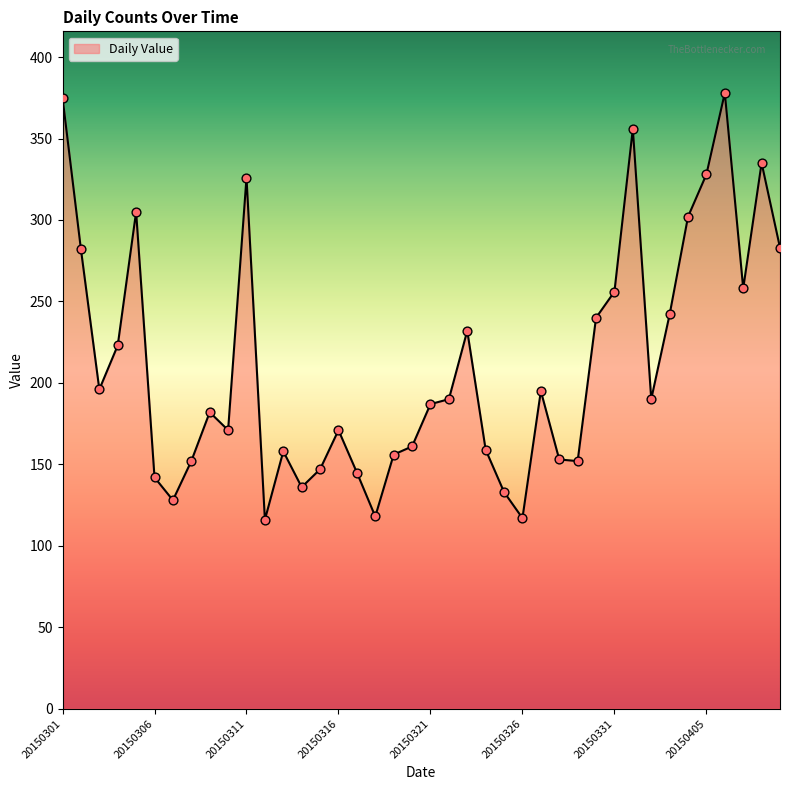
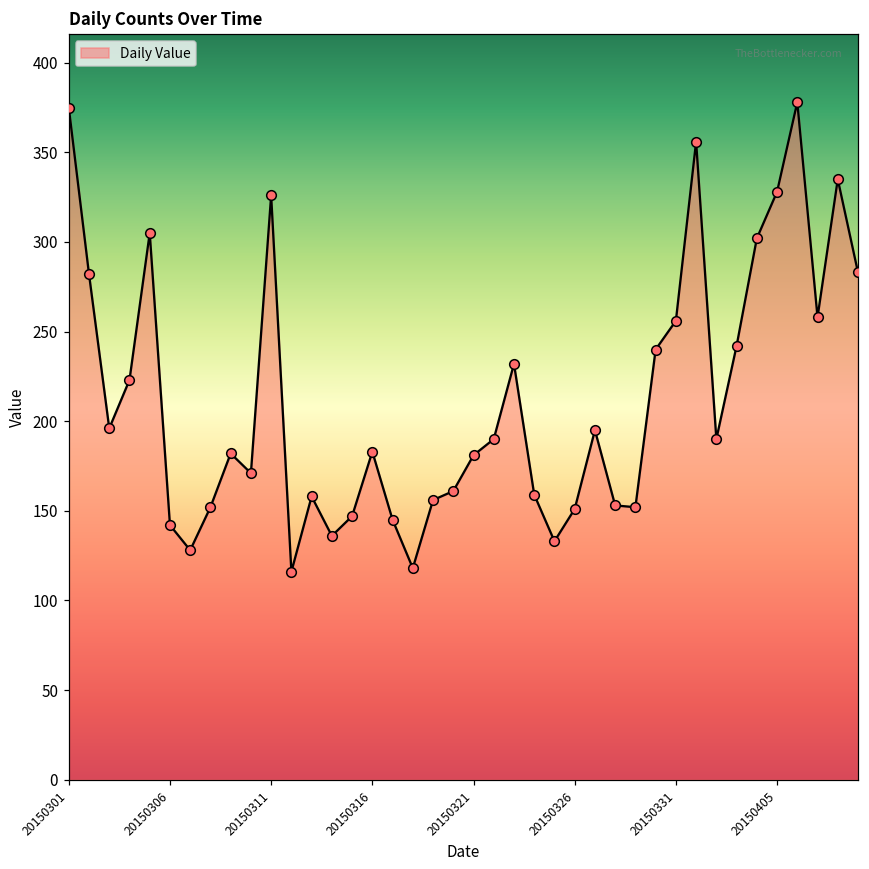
20150316: 171 -> 183
20150321: 187 -> 181
20150326: 117 -> 151
